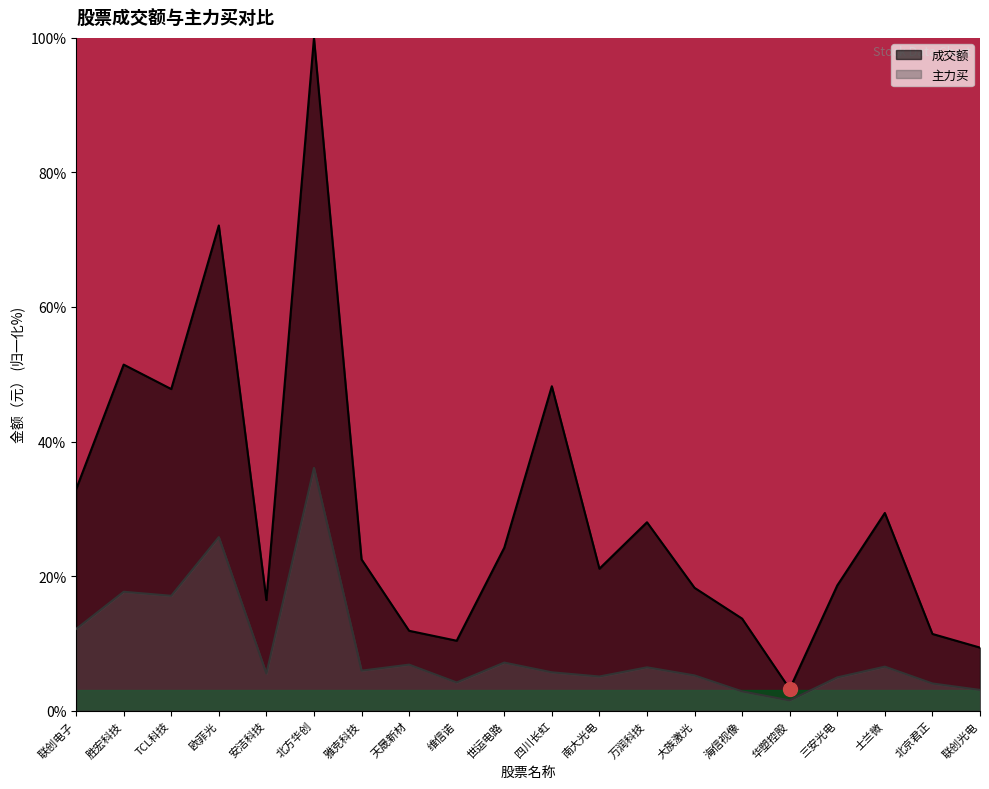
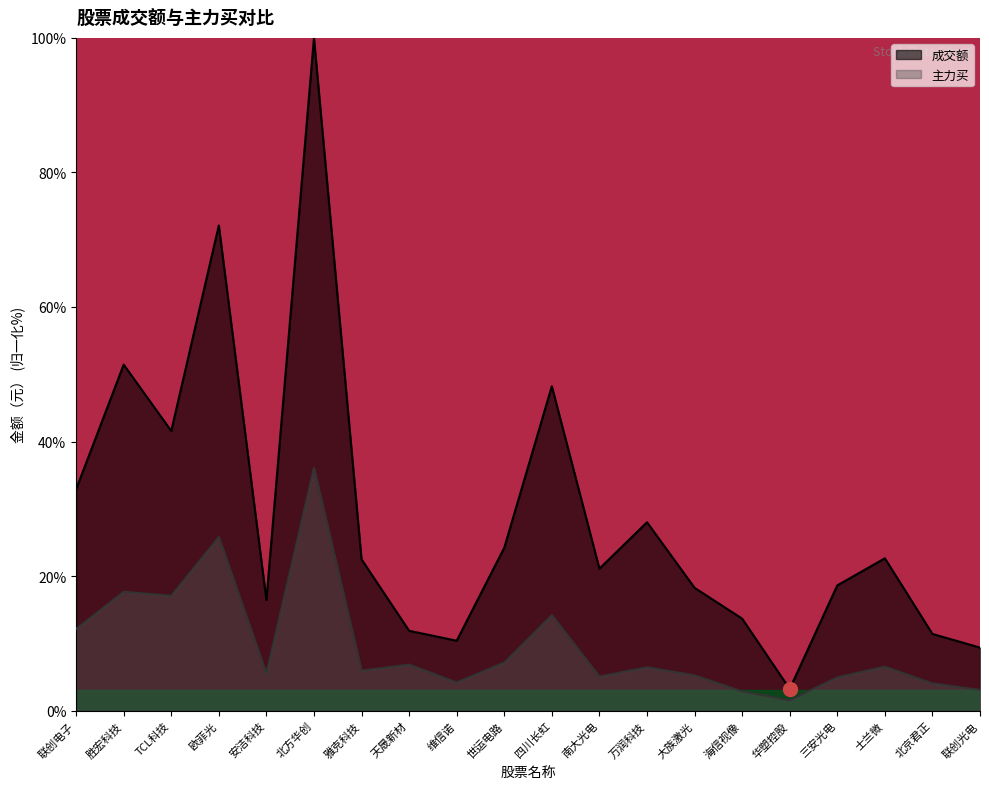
成交额, TCL科技: 48% -> 42%
主力买, 四川长虹: 6% -> 14%
成交额, 士兰微: 29% -> 23%
